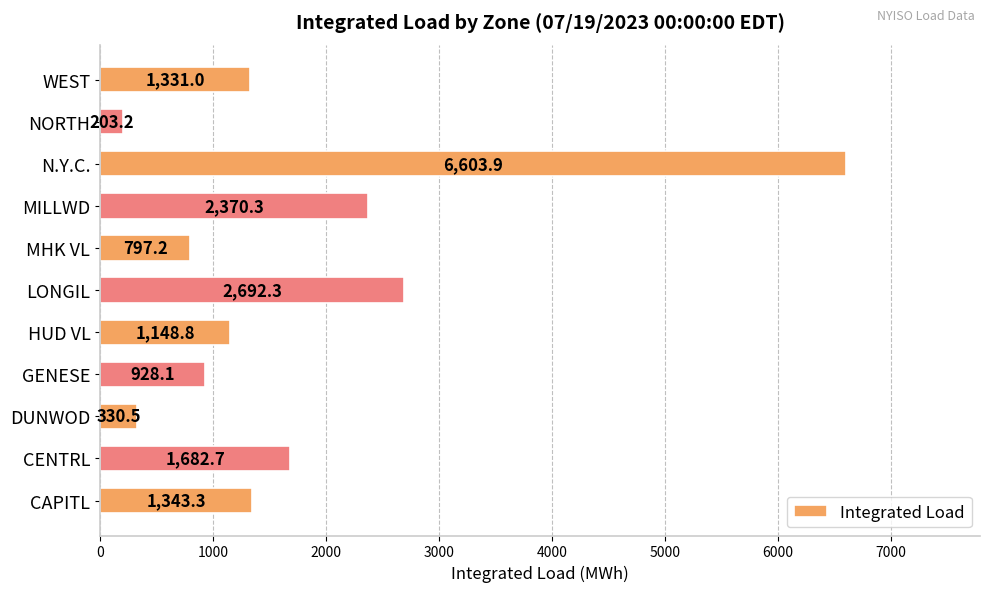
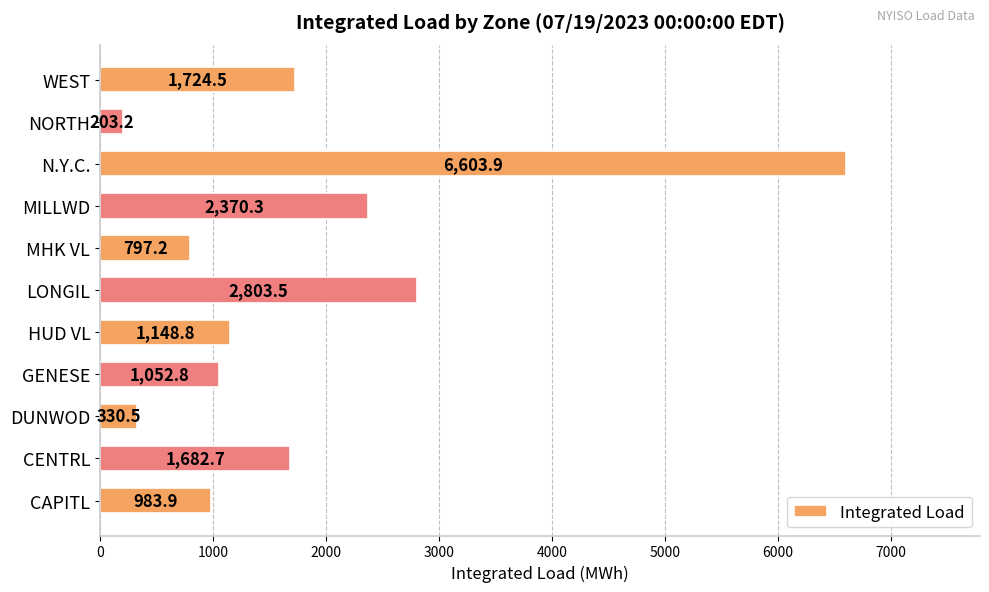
WEST: 1,331.0 -> 1,724.5
LONGIL: 2,692.3 -> 2,803.5
GENESE: 928.1 -> 1,052.8
CAPITL: 1,343.3 -> 983.9
